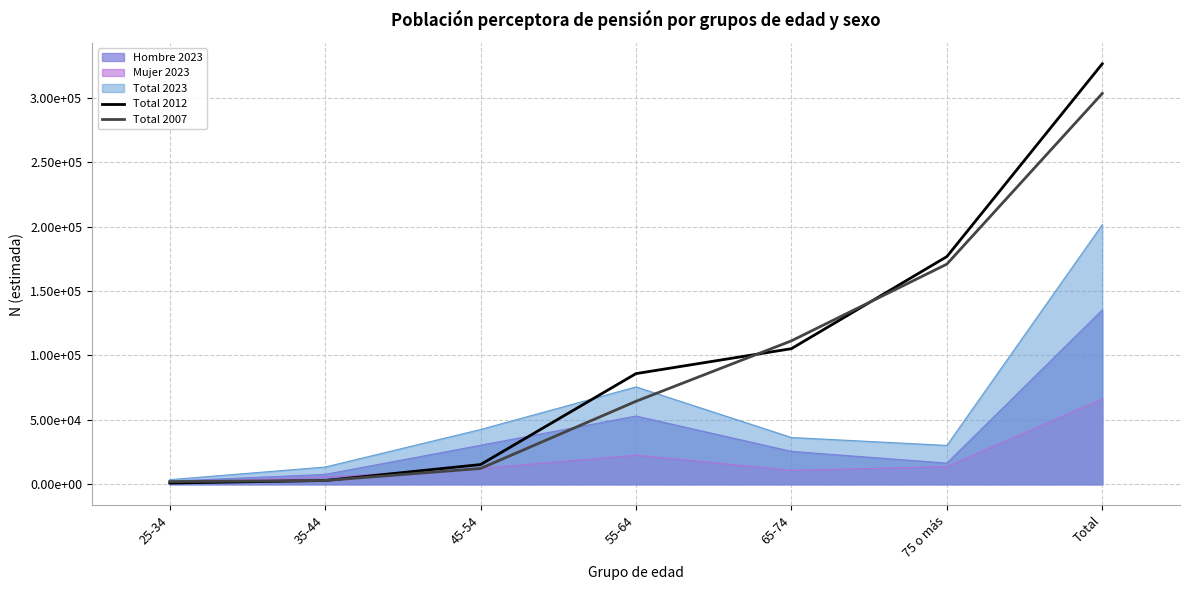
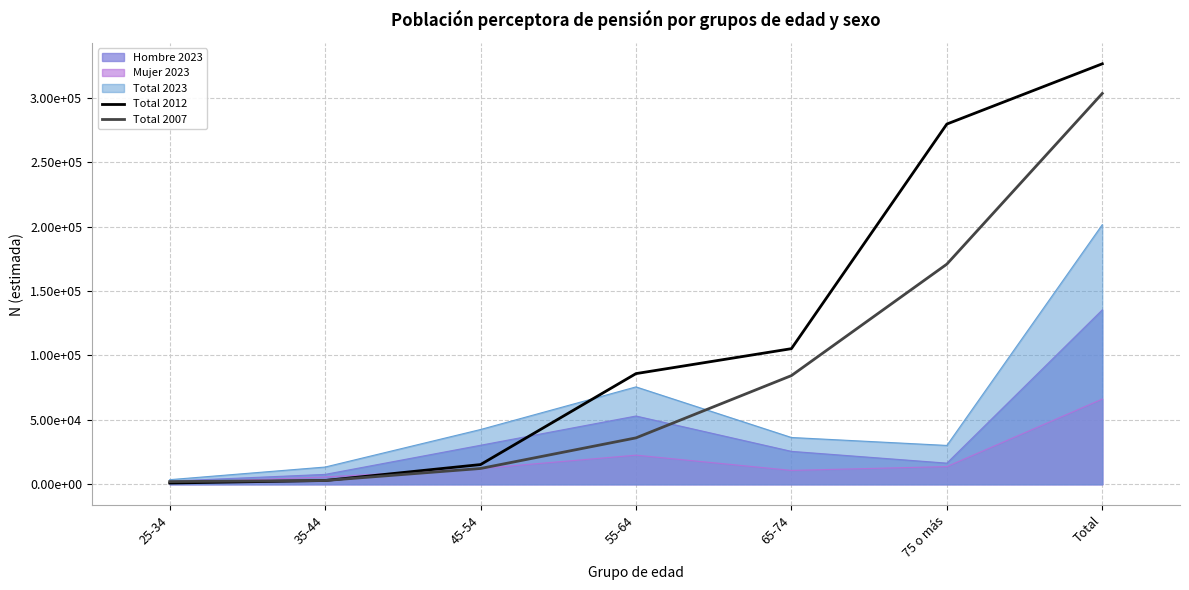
Total 2007, 55-64: 64000 -> 36000
Total 2007, 65-74: 111000 -> 84000
Total 2012, 75 o más: 177000 -> 280000
